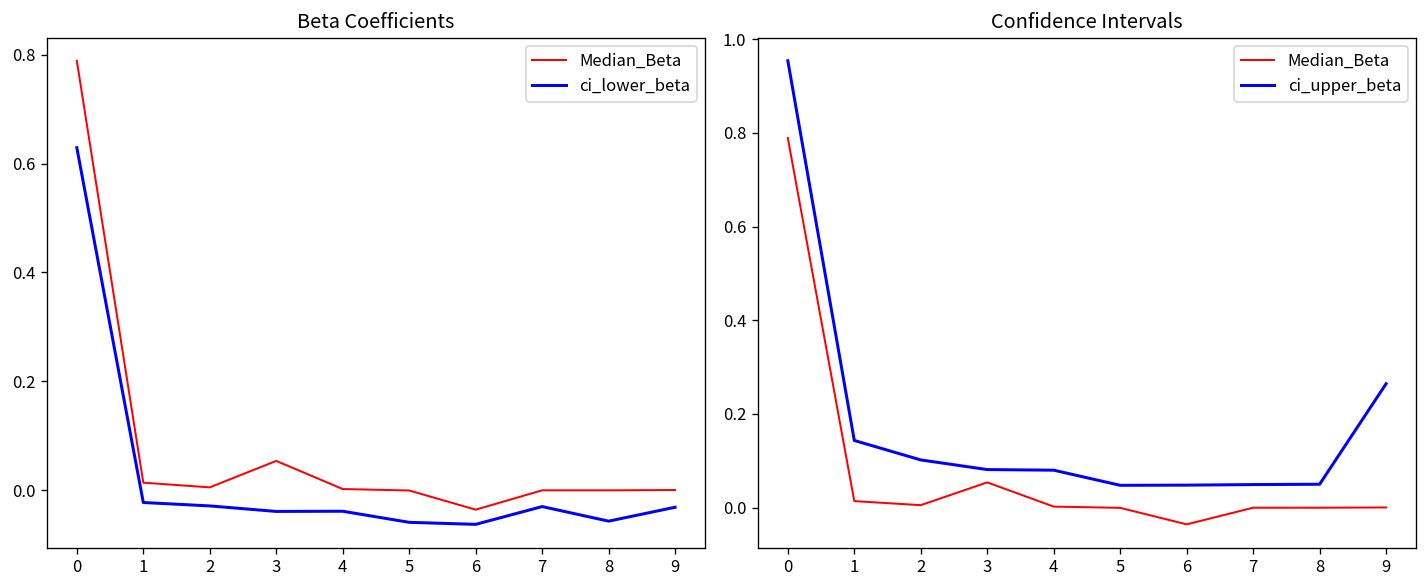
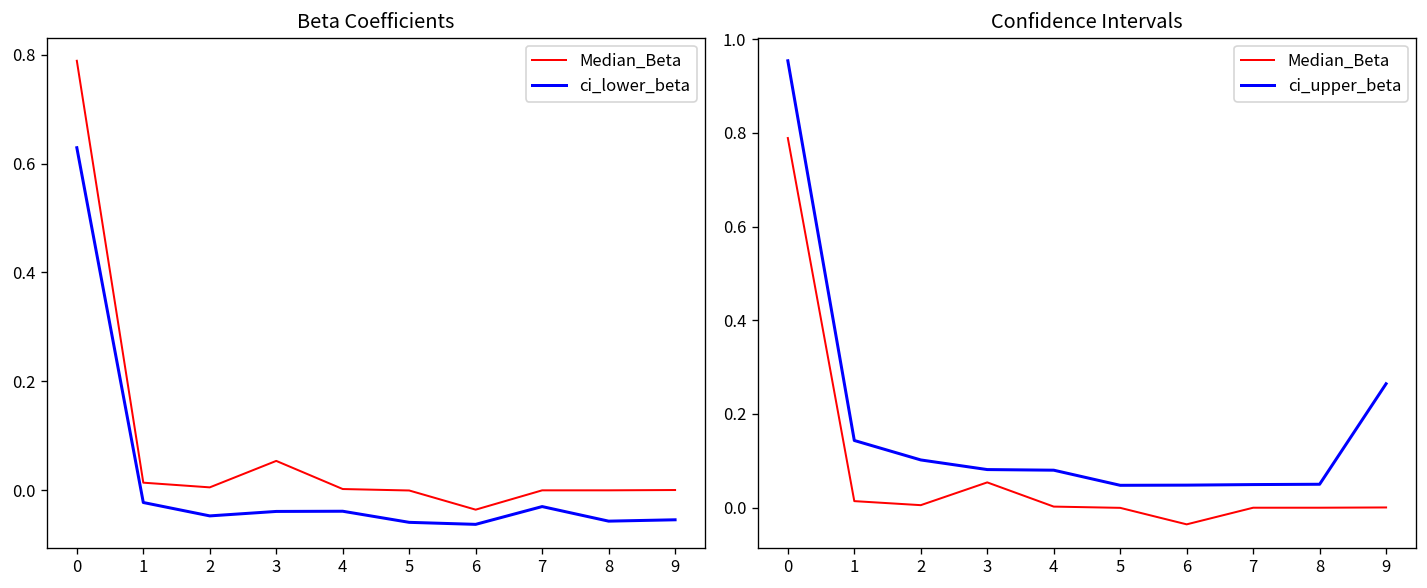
Beta Coefficients, ci_lower_beta, 2: -0.03 -> -0.05
Beta Coefficients, ci_lower_beta, 9: -0.03 -> -0.05
